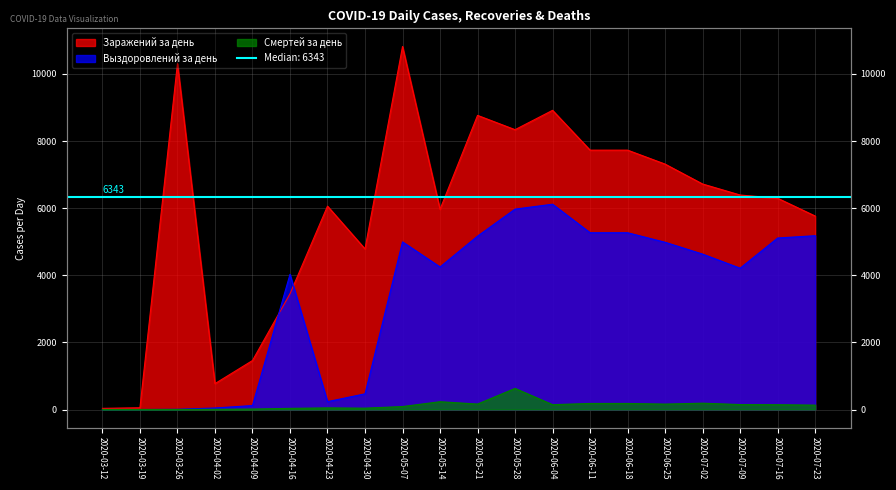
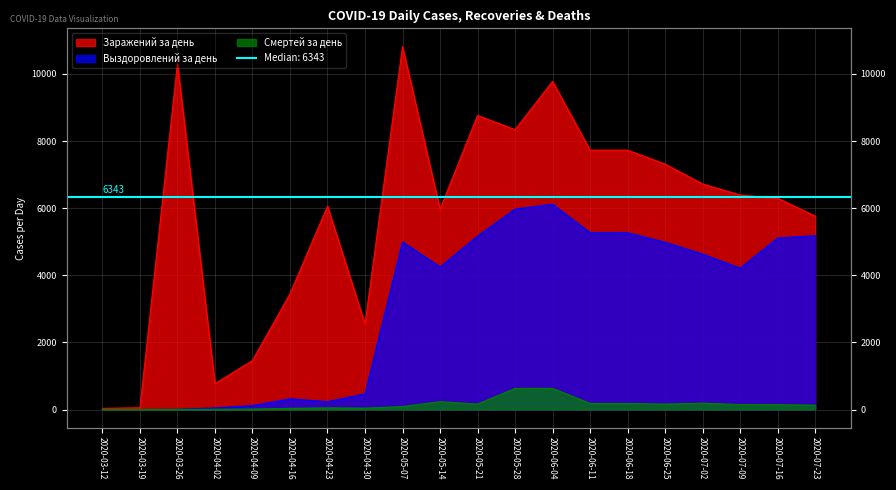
Выздоровлений за день, 2020-04-16: 4000 -> 300
Заражений за день, 2020-04-30: 4800 -> 2500
Заражений за день, 2020-06-04: 8900 -> 9800
Смертей за день, 2020-06-04: 100 -> 600
